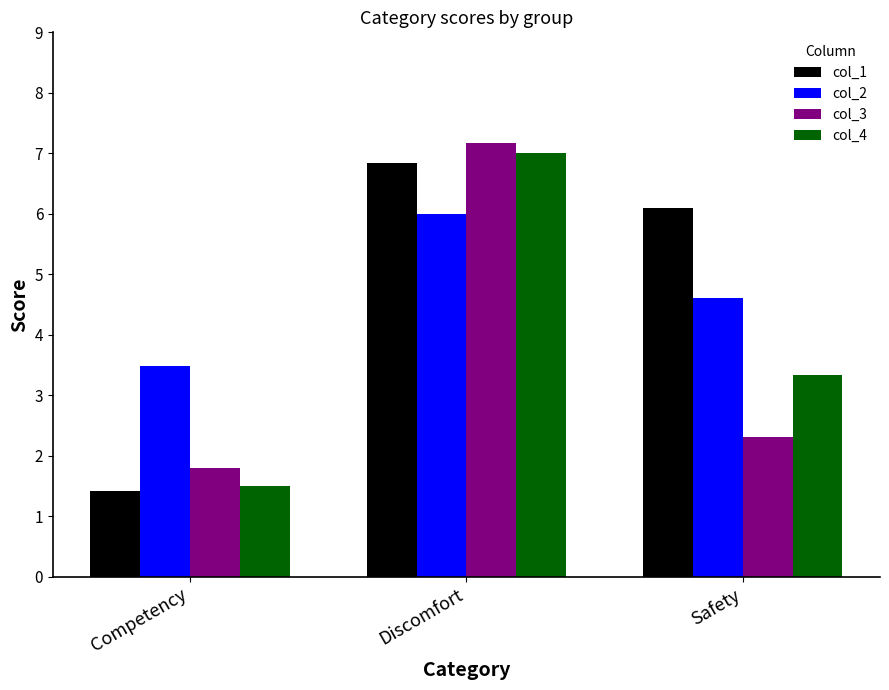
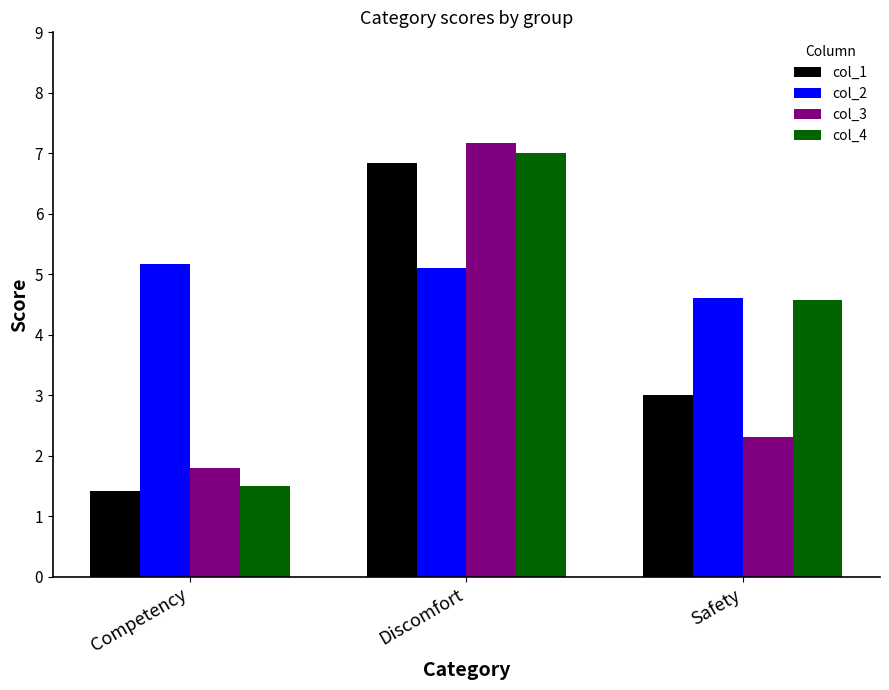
col_2, Competency: 3.5 -> 5.2
col_2, Discomfort: 6.0 -> 5.1
col_1, Safety: 6.1 -> 3.0
col_4, Safety: 3.3 -> 4.6
